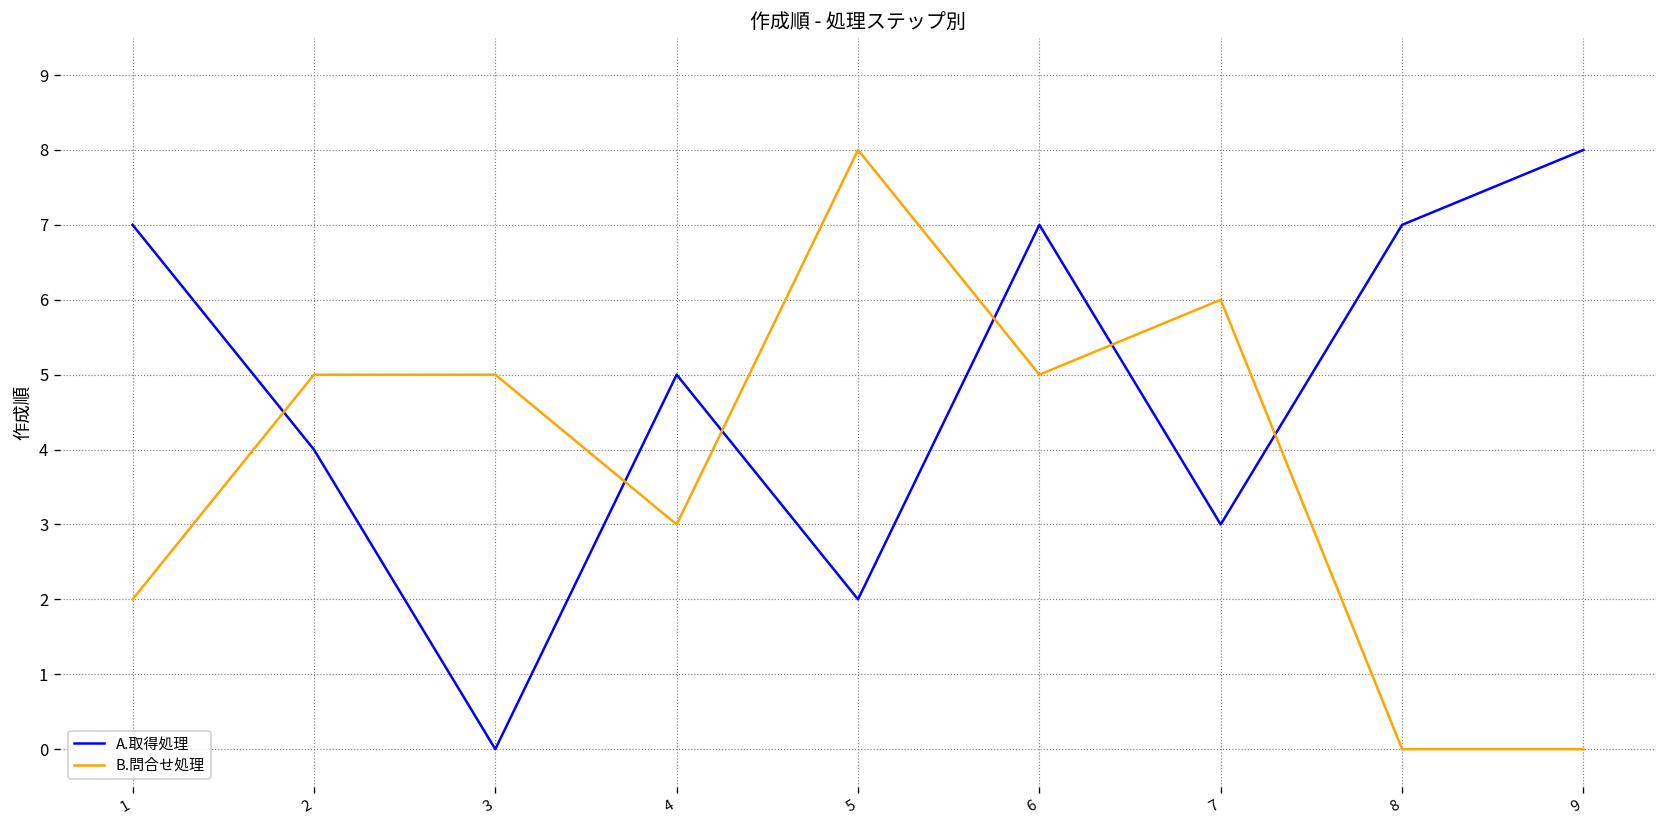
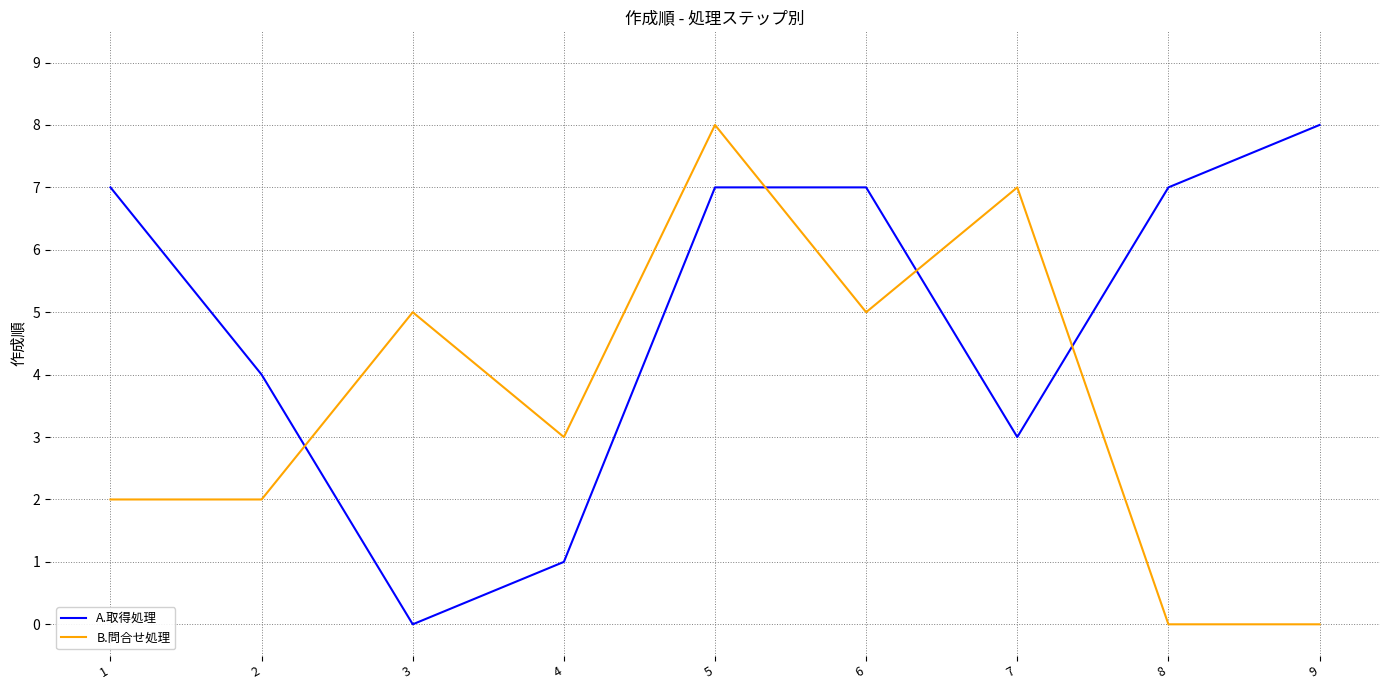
B.問合せ処理, 2: 5 -> 2
A.取得処理, 4: 5 -> 1
A.取得処理, 5: 2 -> 7
B.問合せ処理, 7: 6 -> 7
